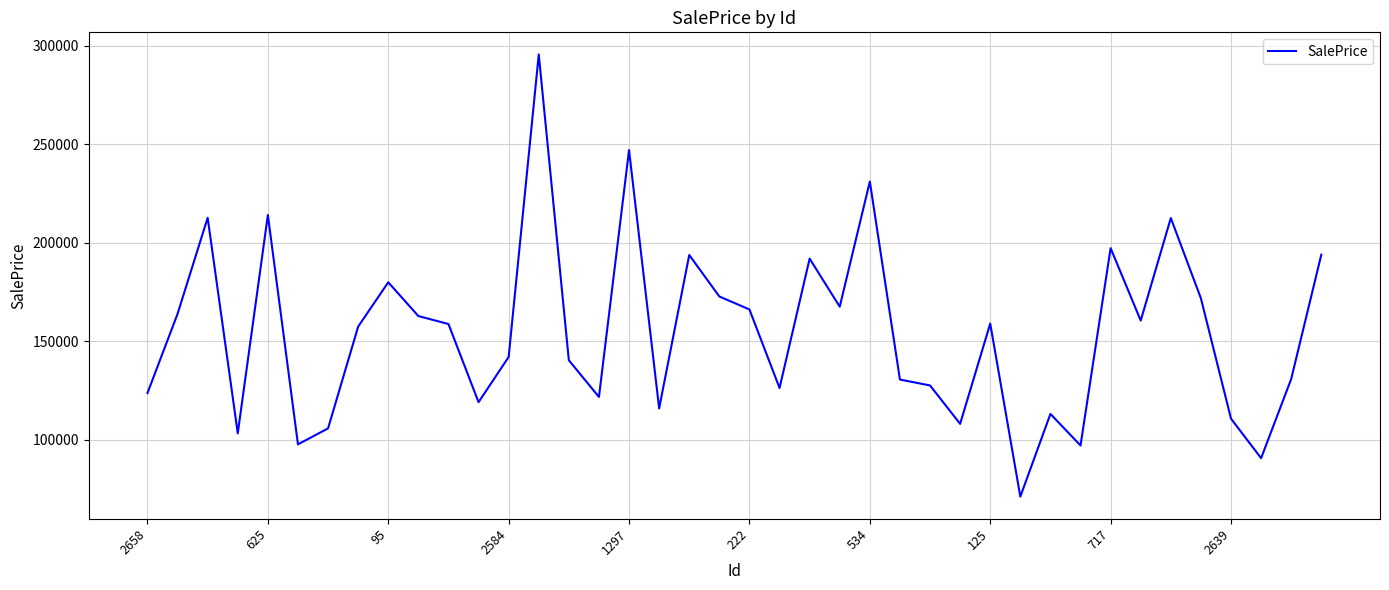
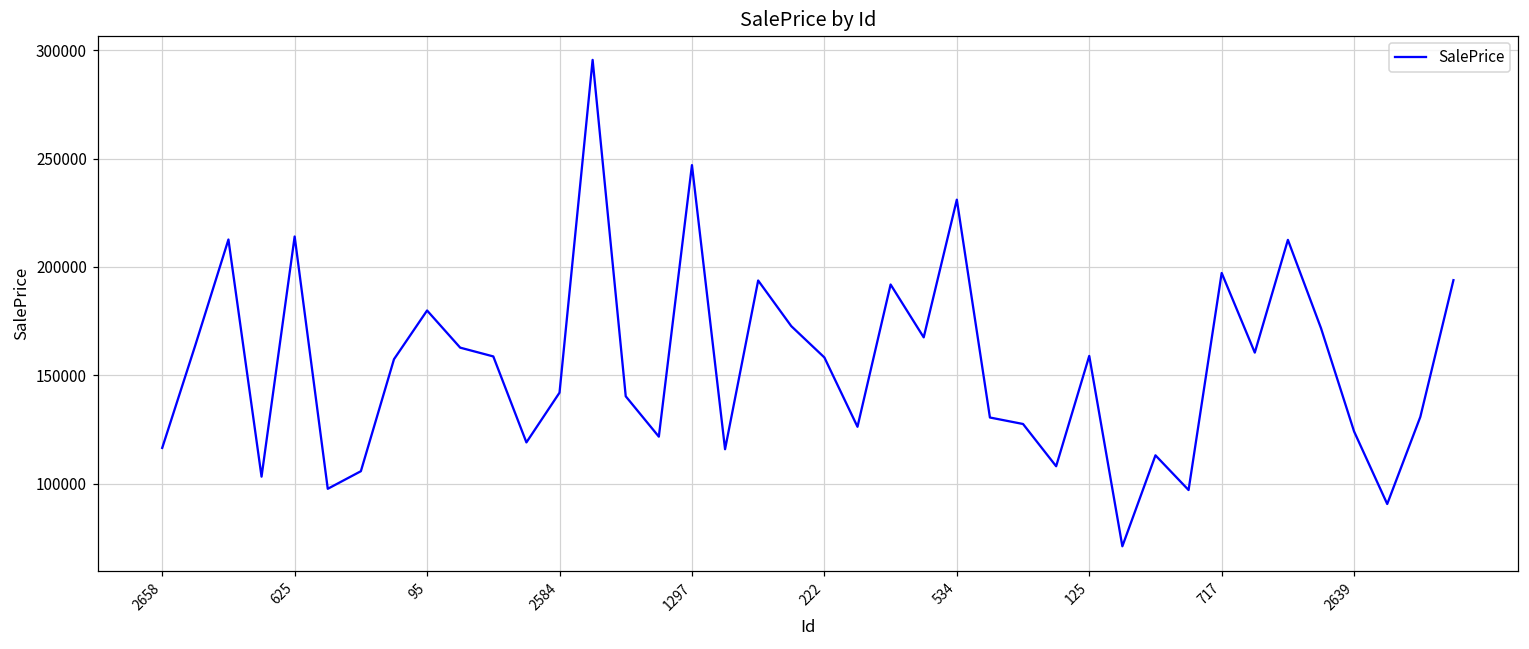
2658: 124000 -> 117000
222: 166000 -> 158000
2639: 111000 -> 124000
